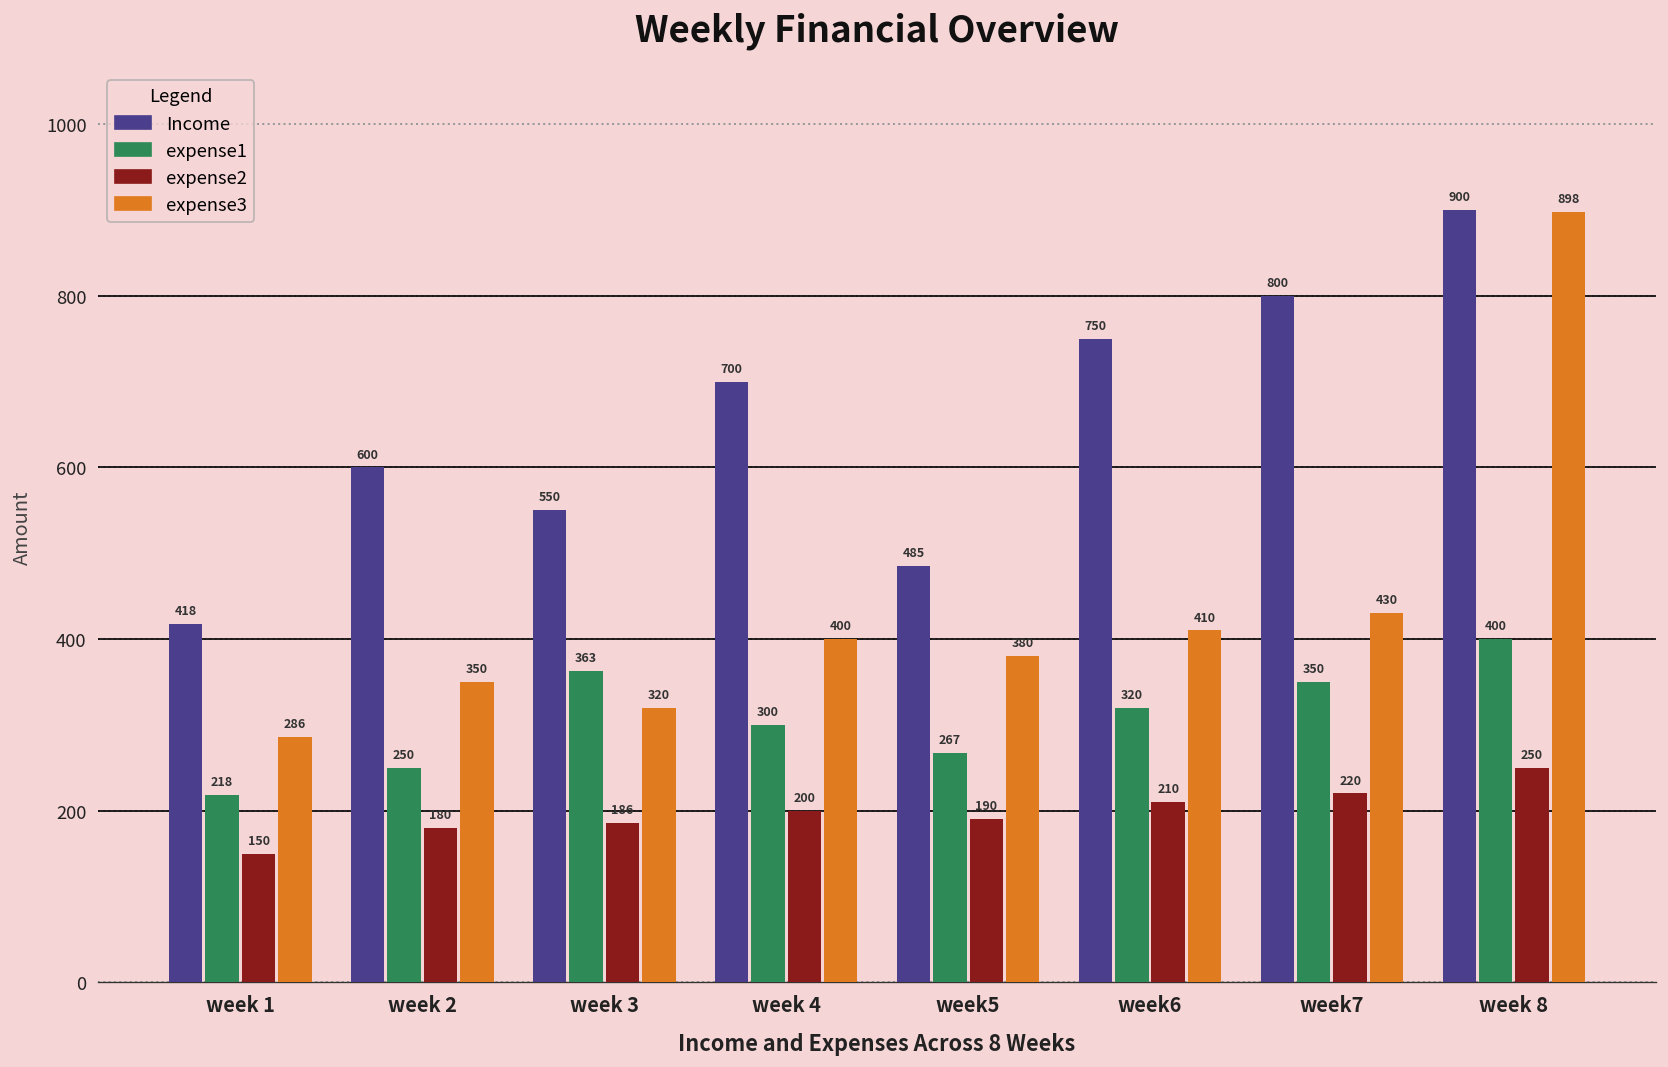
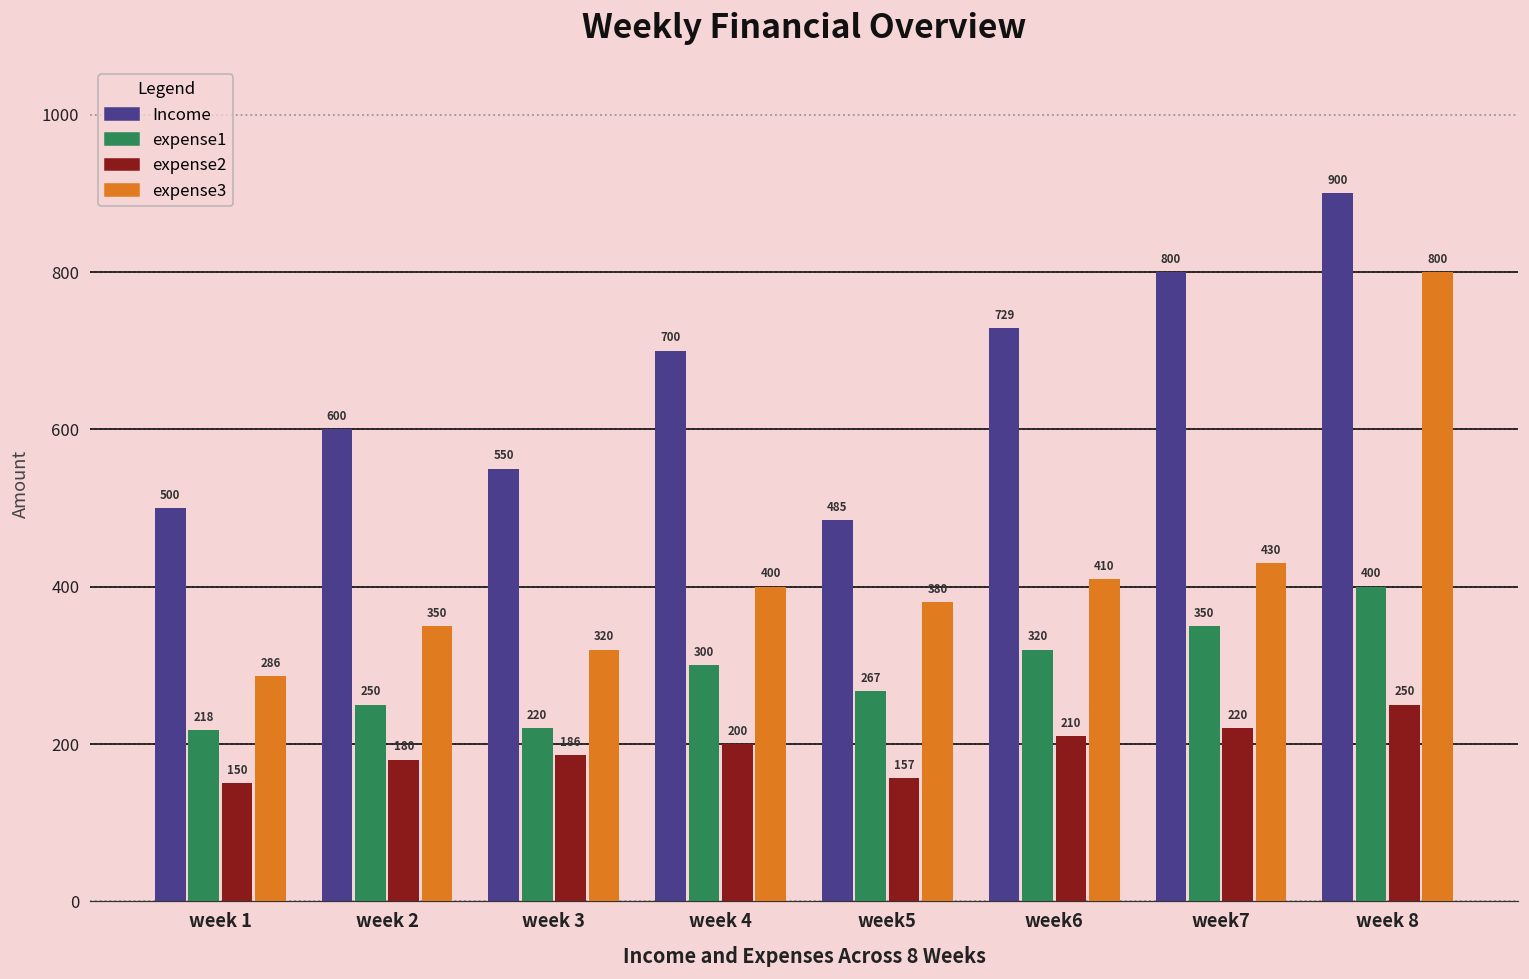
Income, week 1: 418 -> 500
expense1, week 3: 363 -> 220
expense2, week5: 190 -> 157
Income, week6: 750 -> 729
expense3, week 8: 898 -> 800
